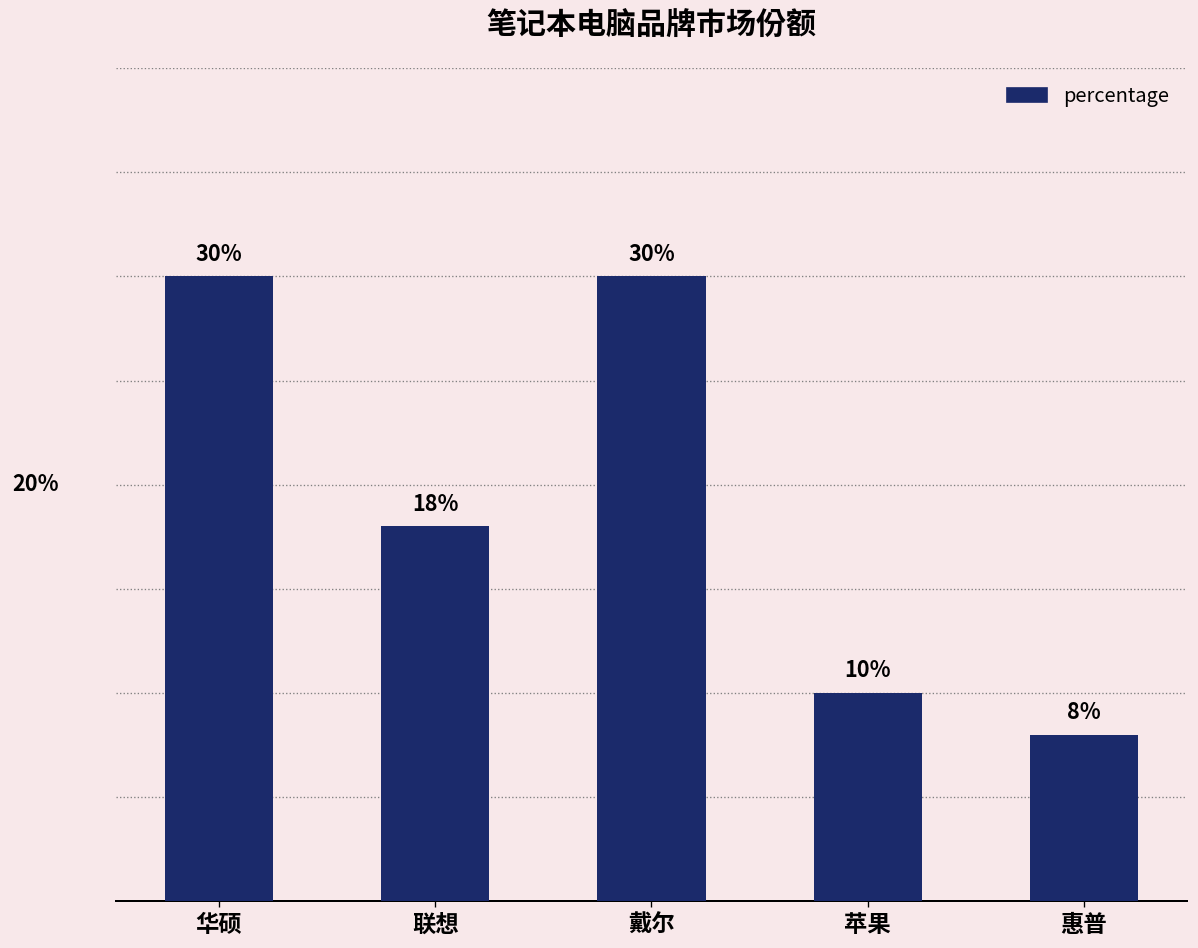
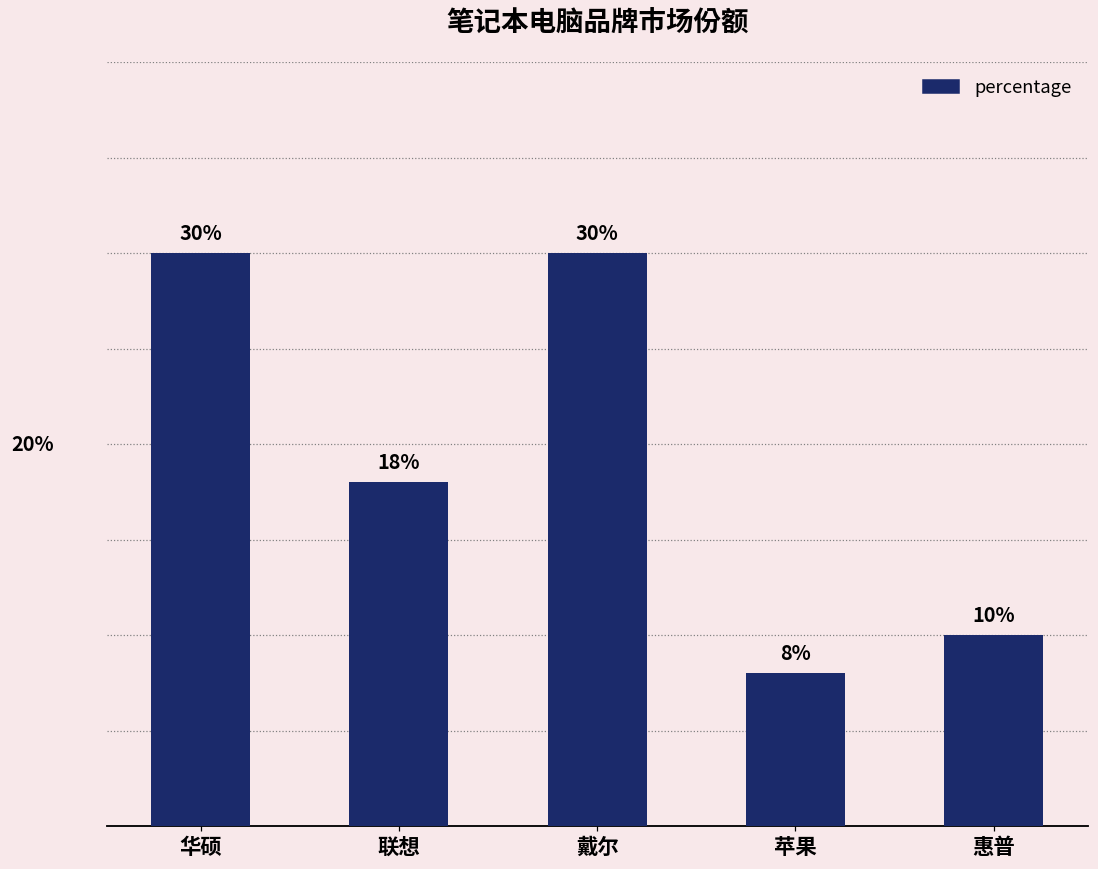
苹果: 10% -> 8%
惠普: 8% -> 10%
